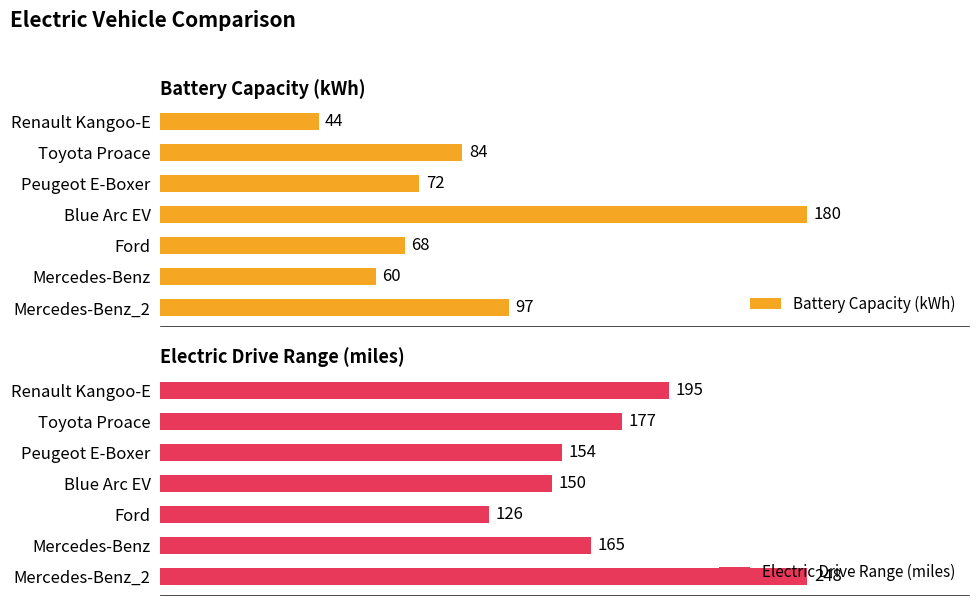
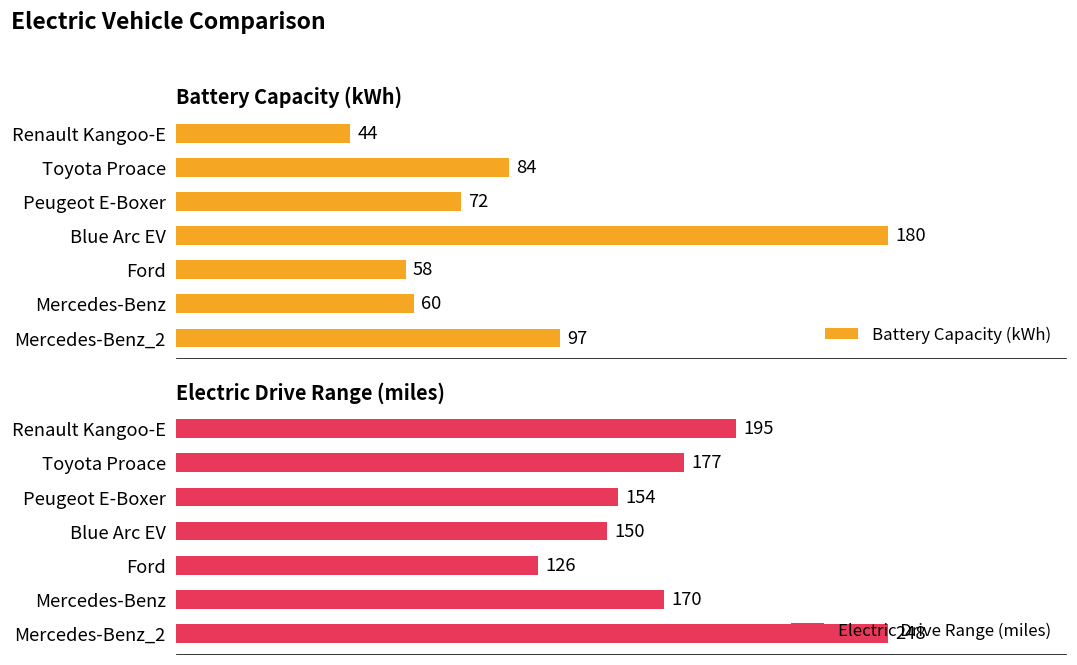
Battery Capacity (kWh), Ford: 68 -> 58
Electric Drive Range (miles), Mercedes-Benz: 165 -> 170
